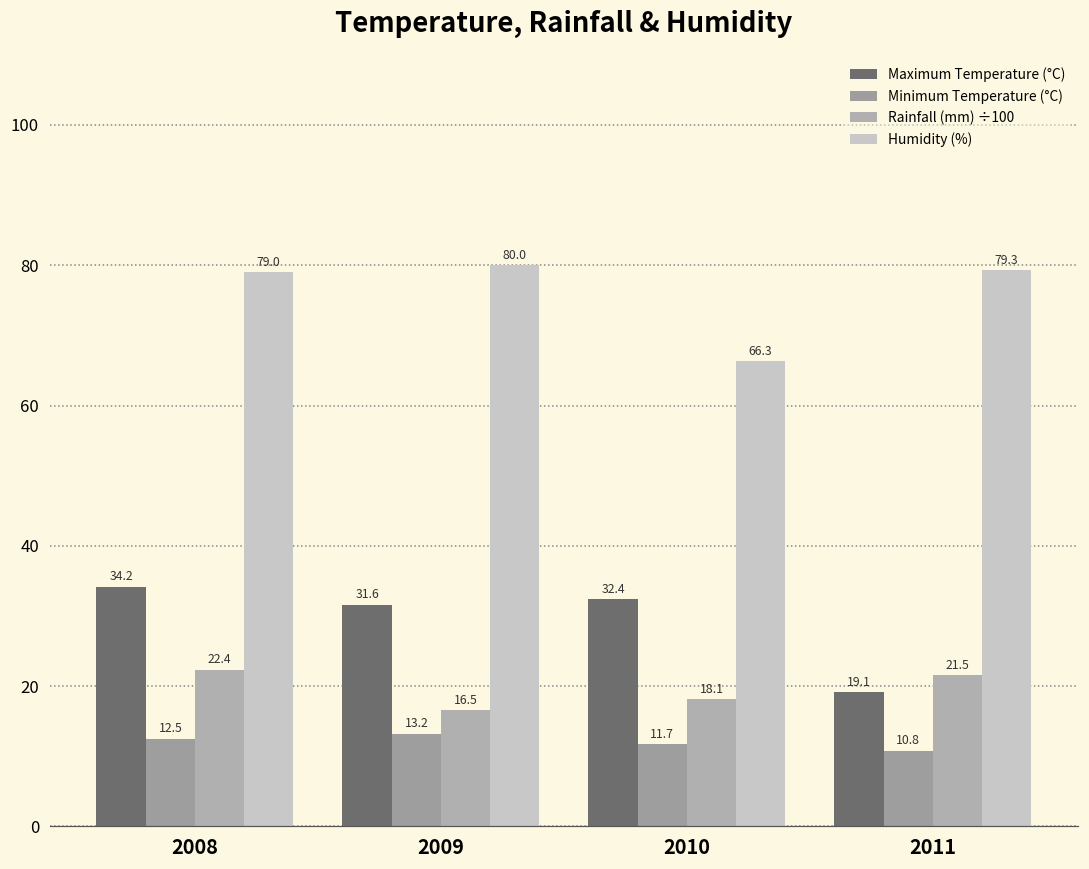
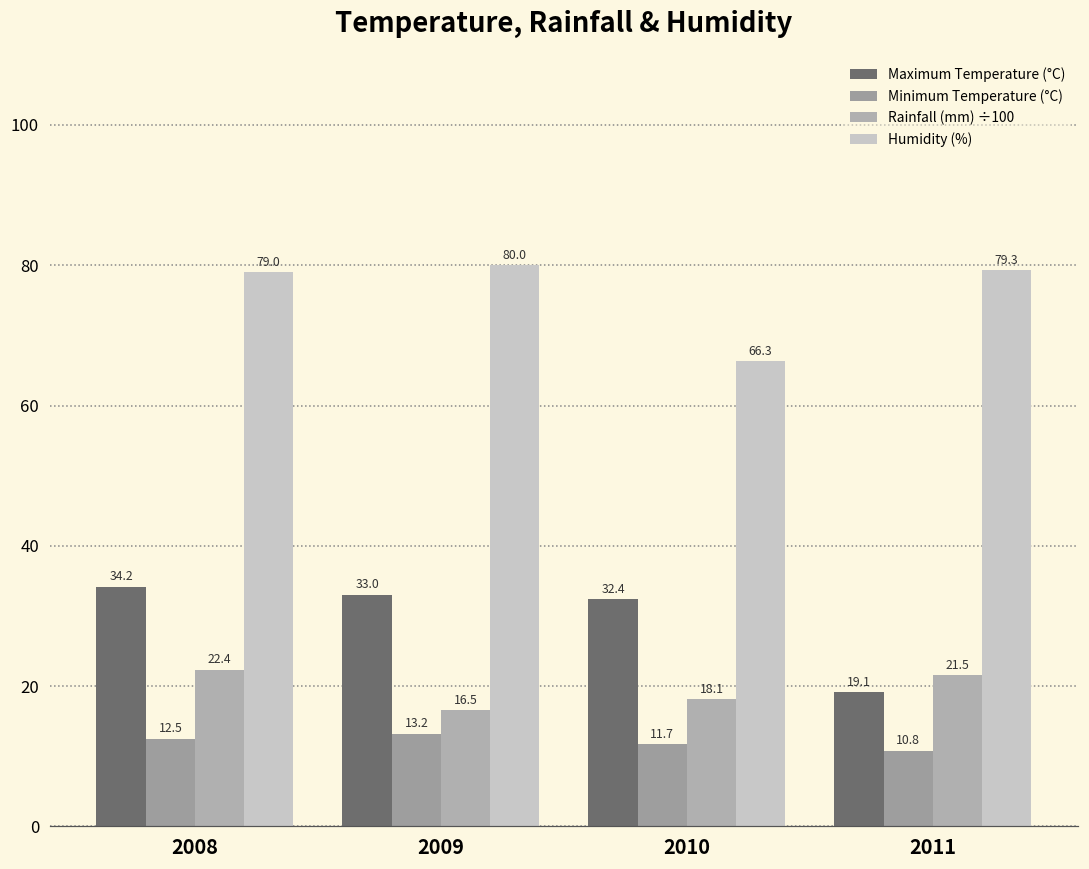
Maximum Temperature (°C), 2009: 31.6 -> 33.0
